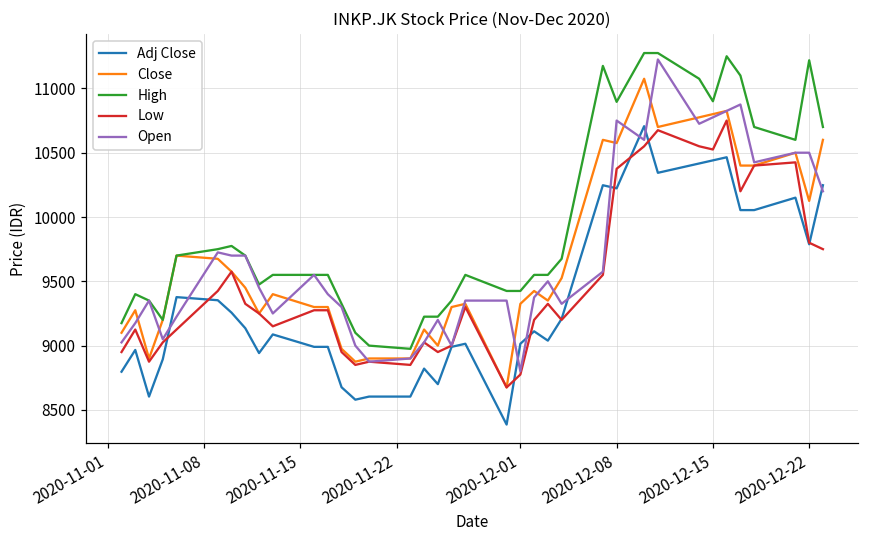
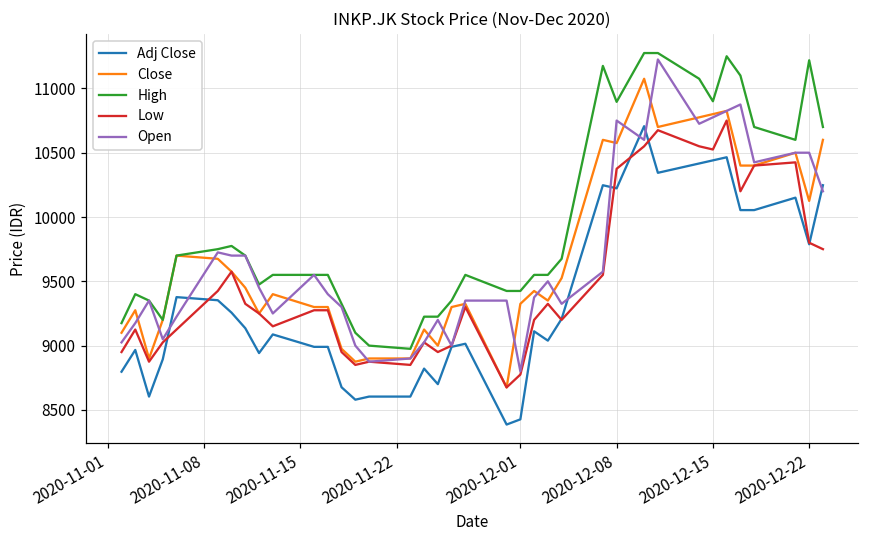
Adj Close, 2020-12-01: 9010 -> 8430
